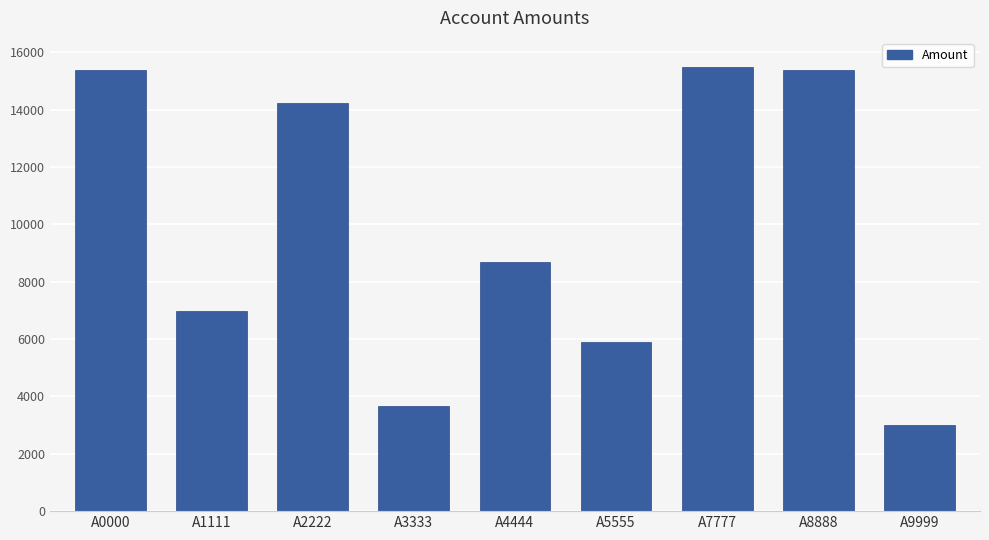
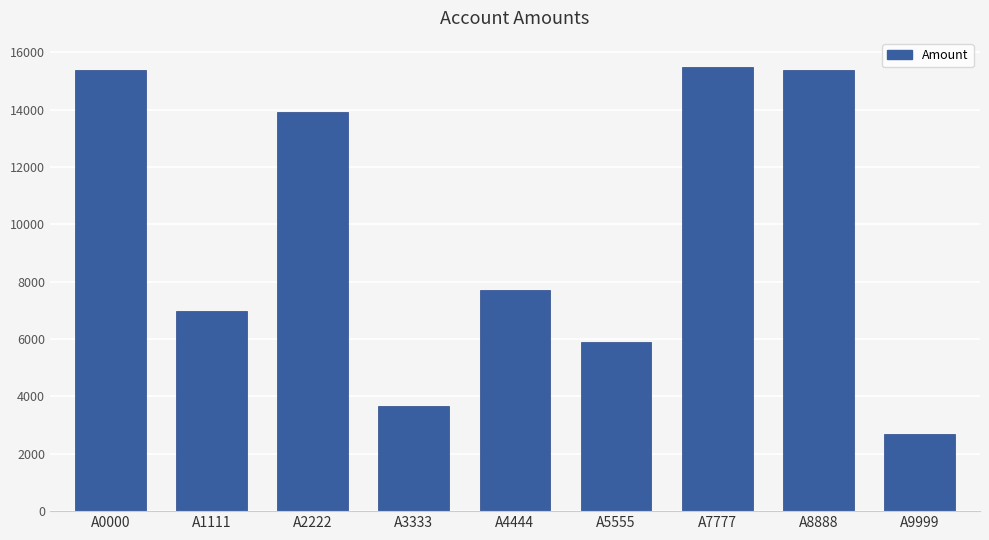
A2222: 14200 -> 13900
A4444: 8700 -> 7700
A9999: 3000 -> 2700
